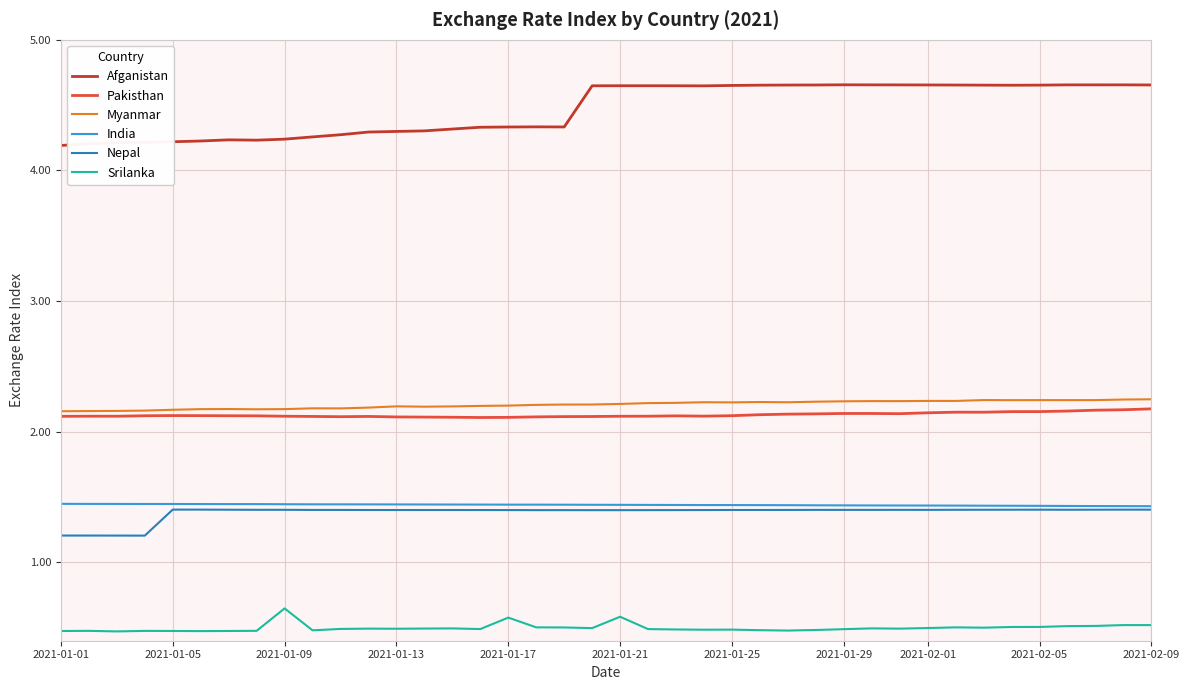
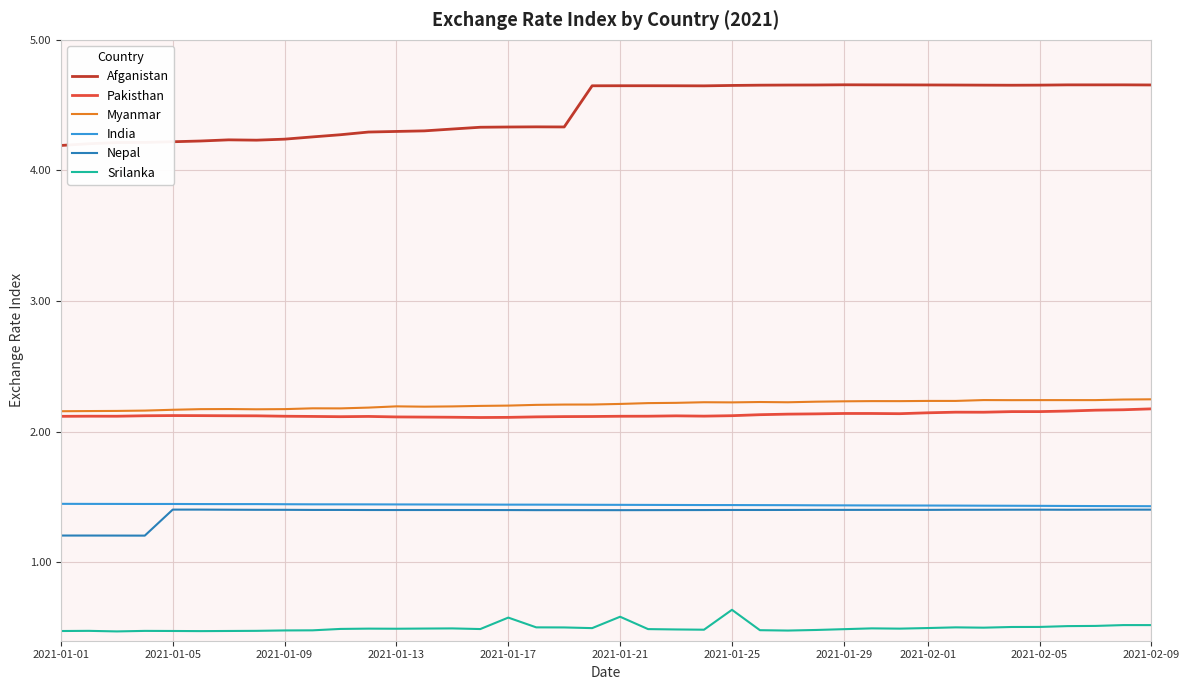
Srilanka, 2021-01-09: 0.65 -> 0.48
Srilanka, 2021-01-25: 0.49 -> 0.64
